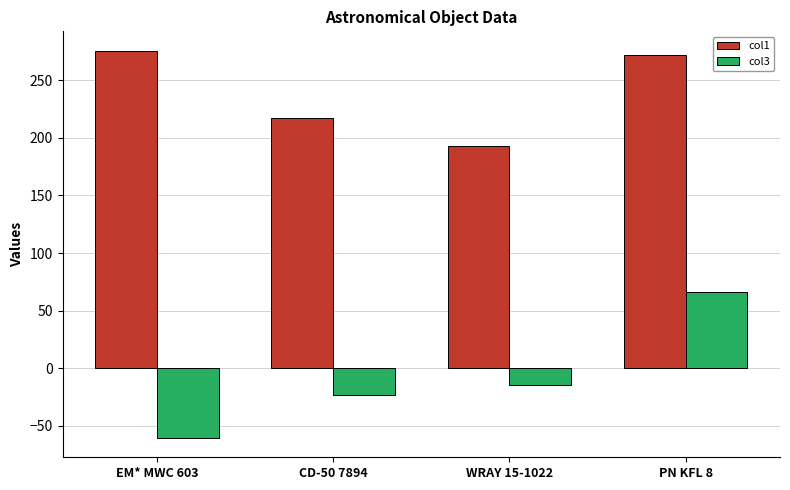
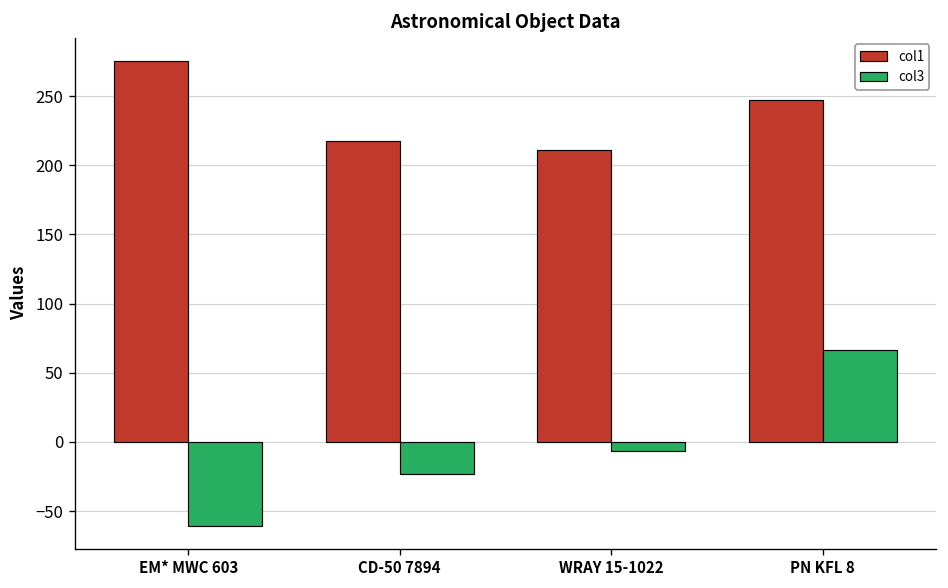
col1, WRAY 15-1022: 193 -> 211
col3, WRAY 15-1022: -15 -> -6
col1, PN KFL 8: 272 -> 247
